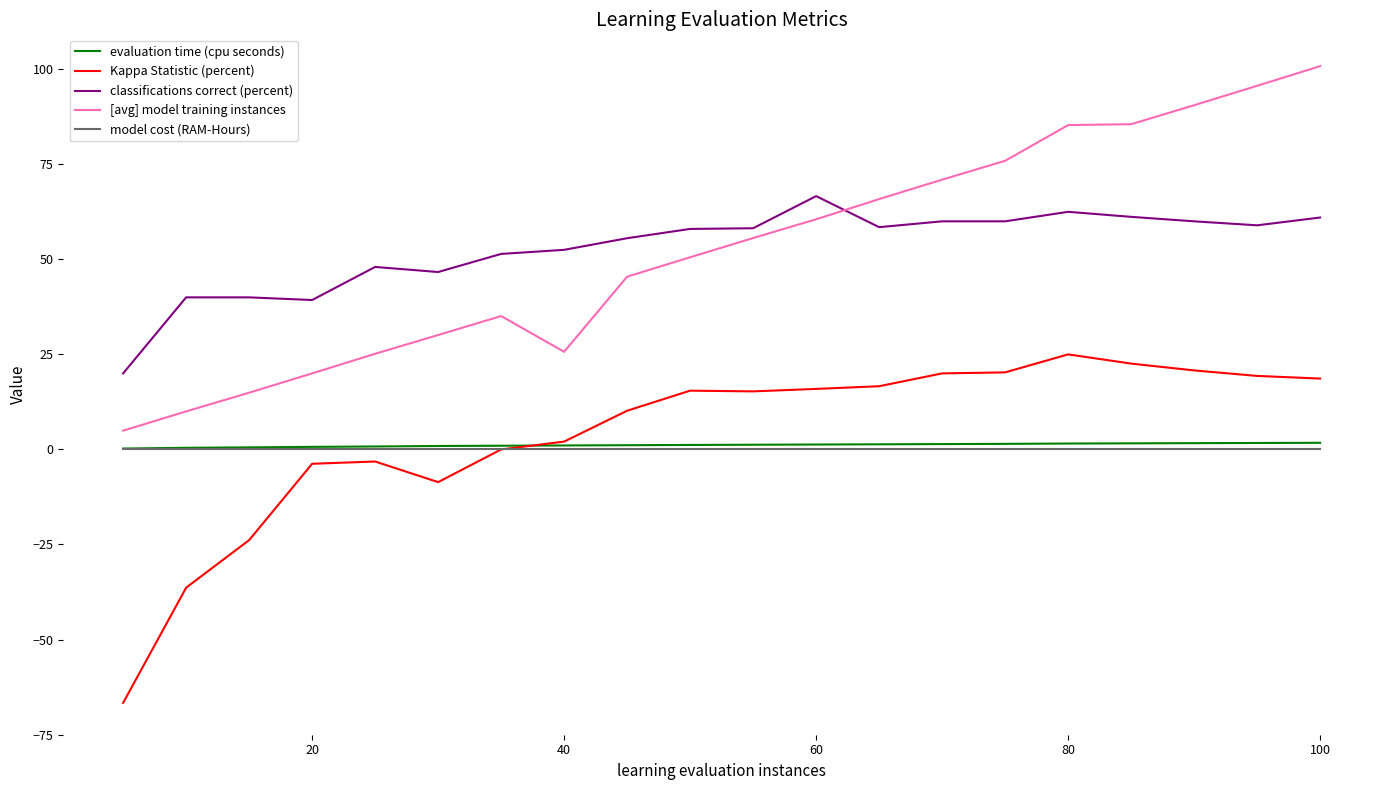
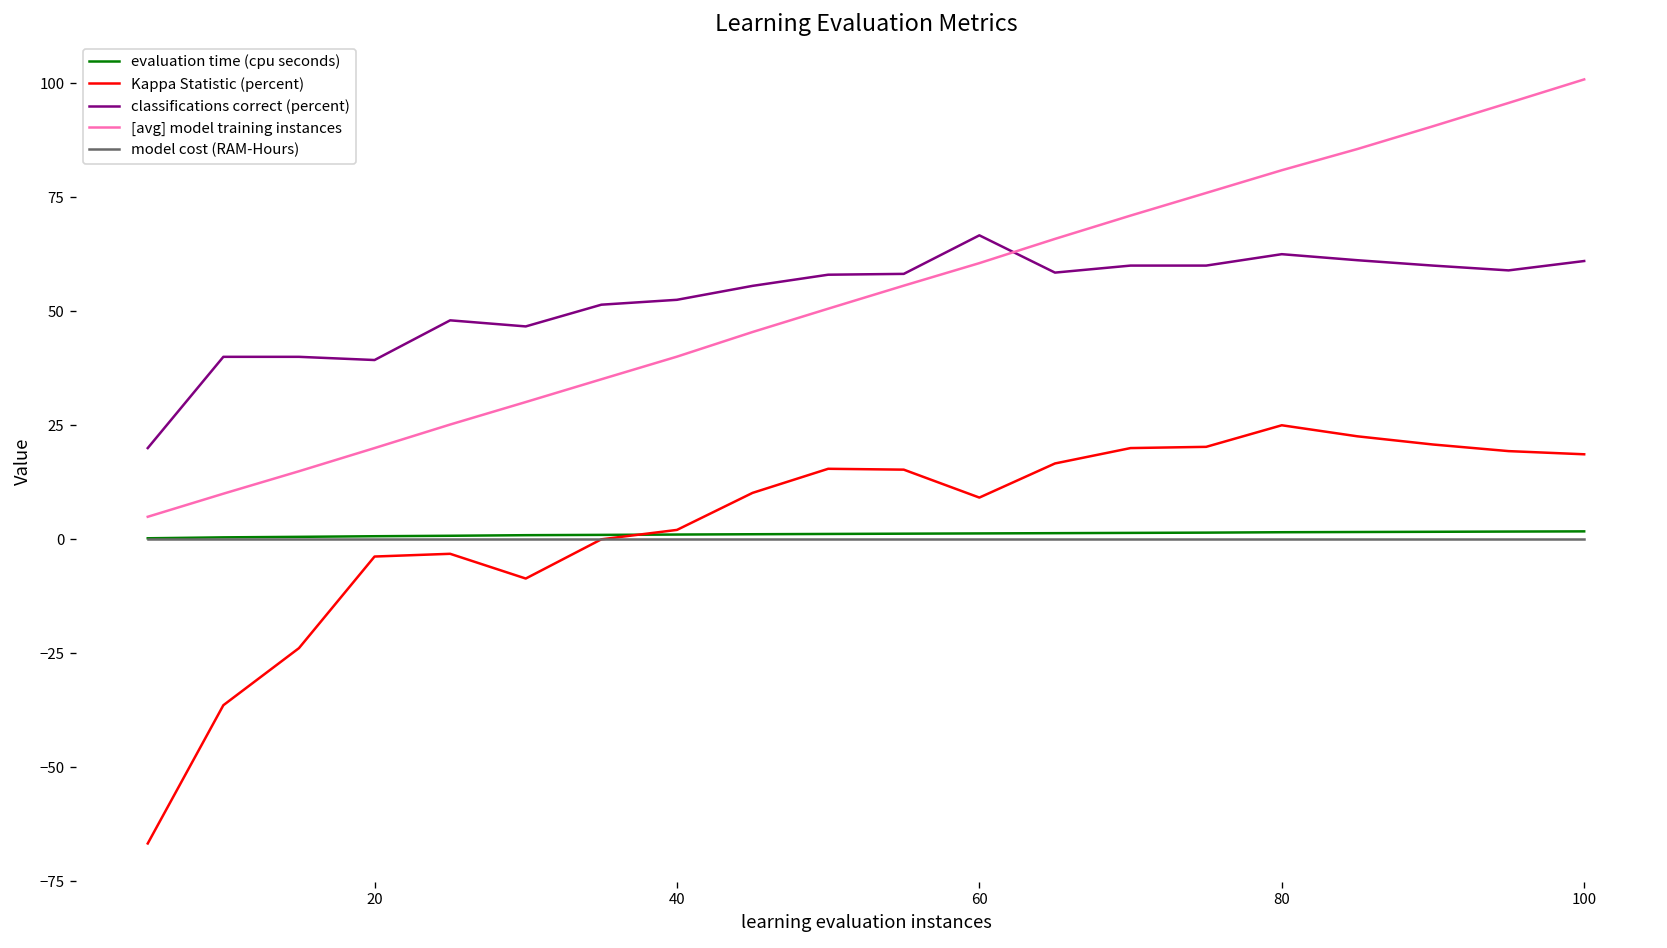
[avg] model training instances, 40: 26 -> 40
Kappa Statistic (percent), 60: 16 -> 9
[avg] model training instances, 80: 85 -> 81
